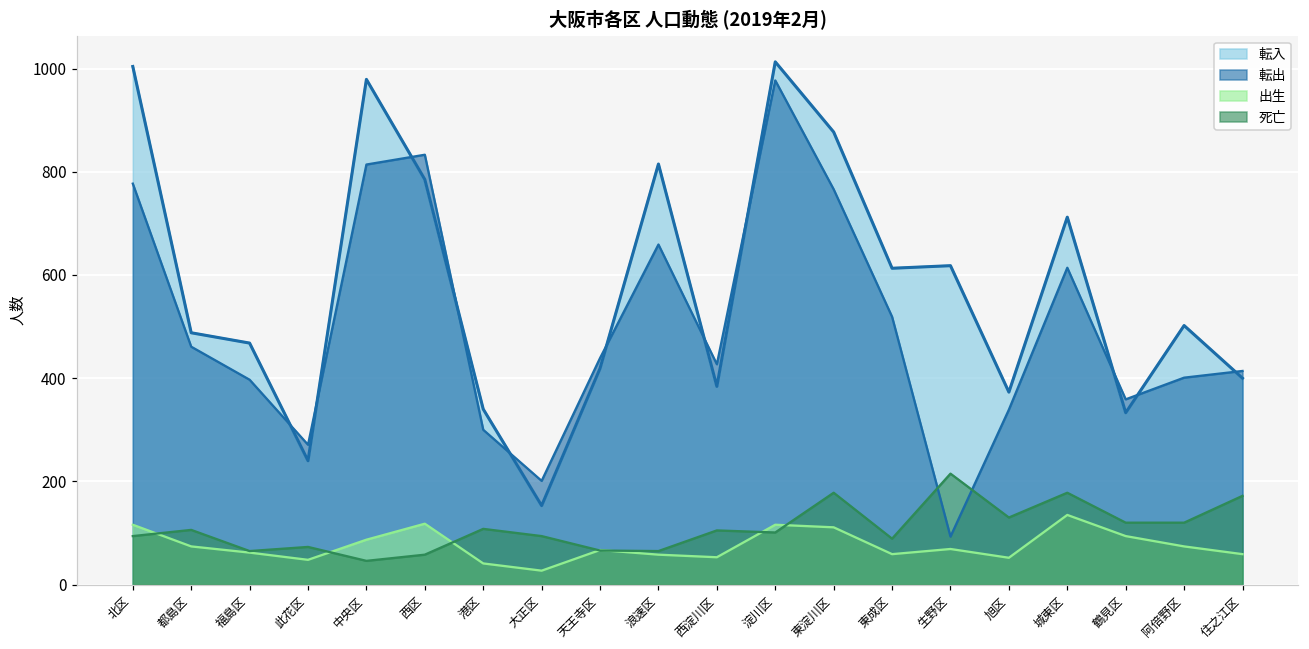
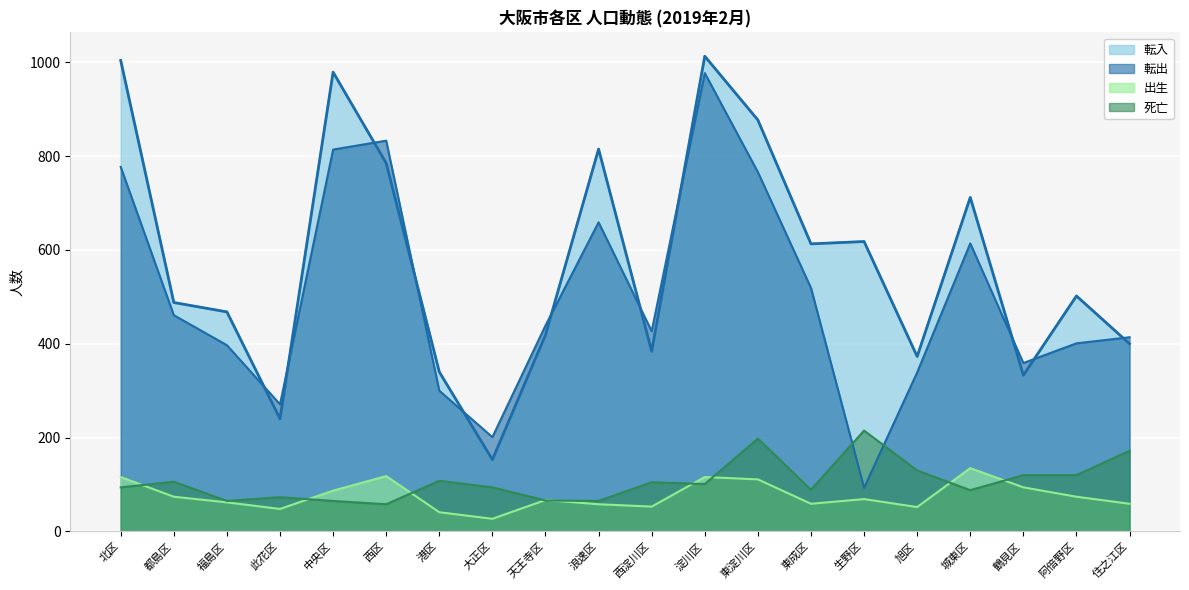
死亡, 中央区: 50 -> 70
死亡, 東淀川区: 180 -> 200
死亡, 城東区: 180 -> 90
